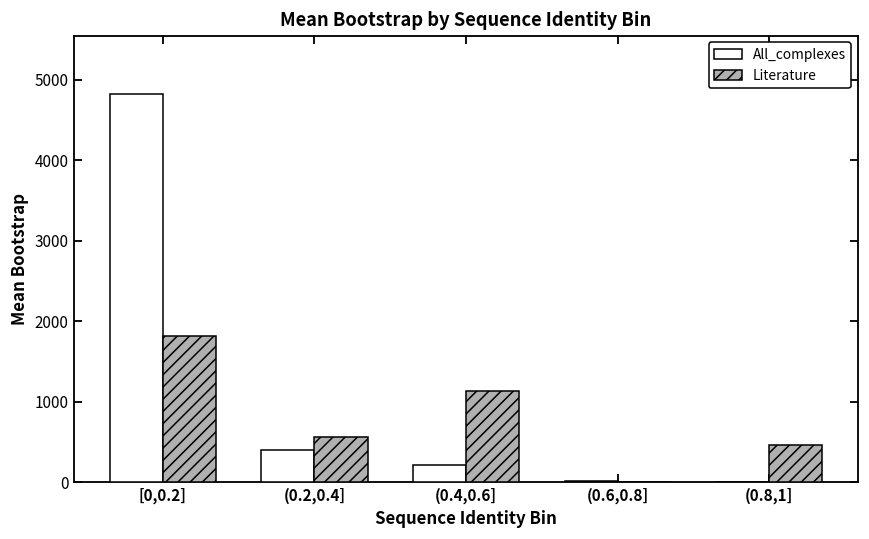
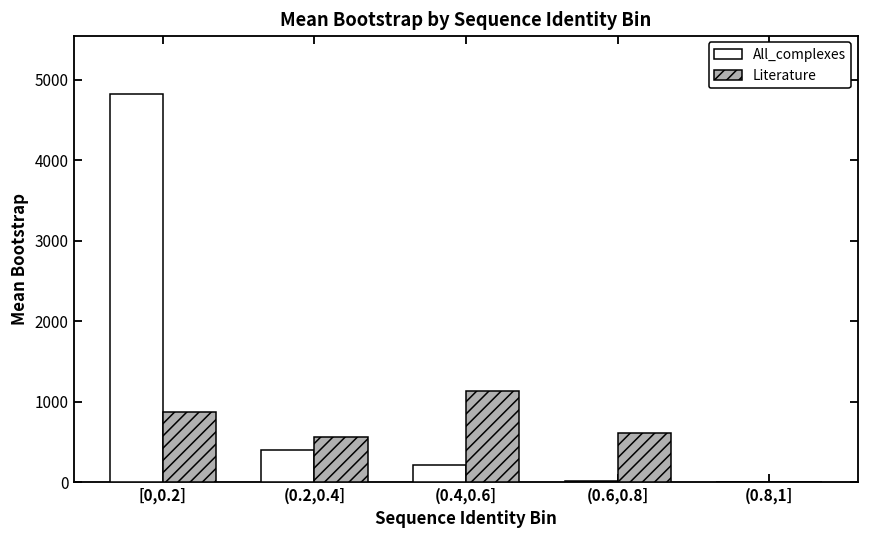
Literature, [0,0.2]: 1800 -> 900
Literature, (0.6,0.8]: 0 -> 600
Literature, (0.8,1]: 500 -> 0
